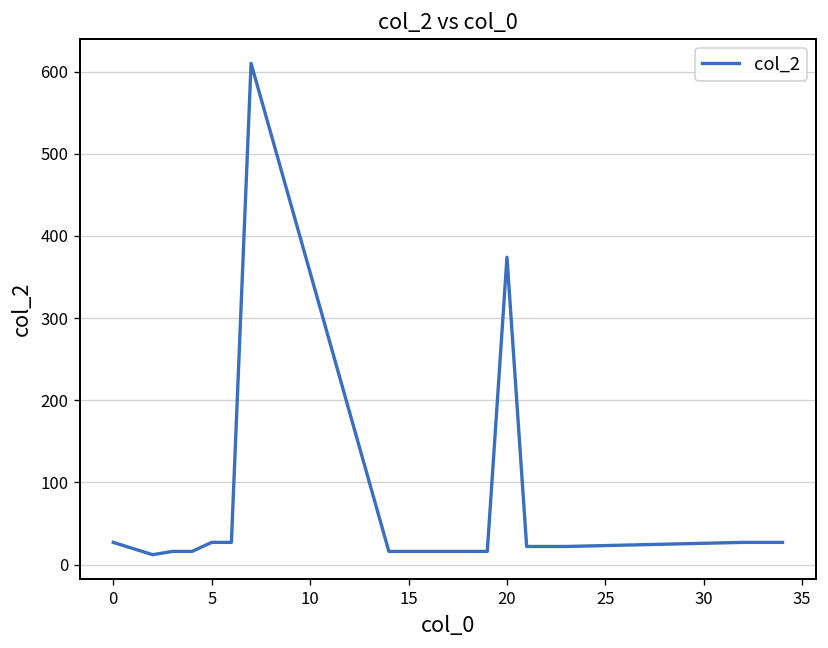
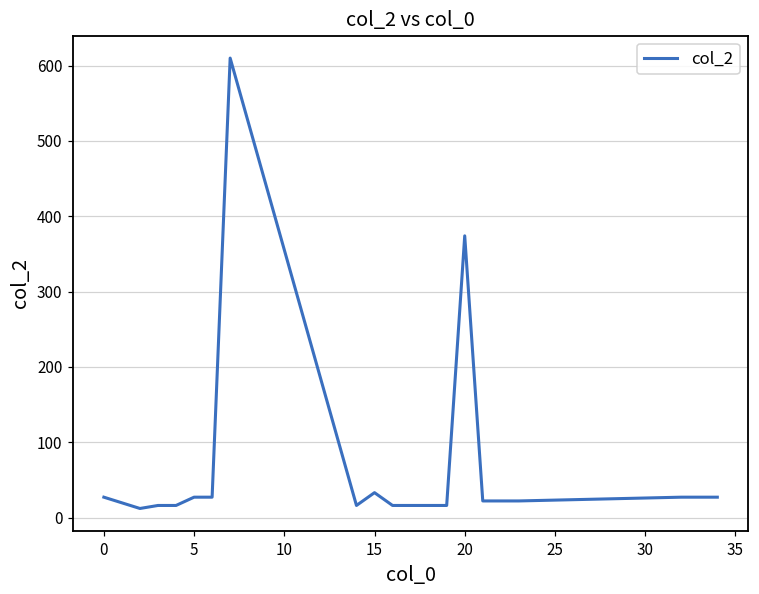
15: 20 -> 30
